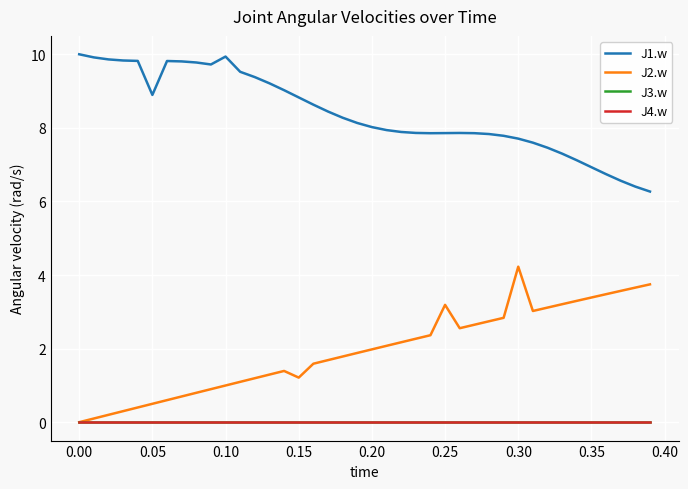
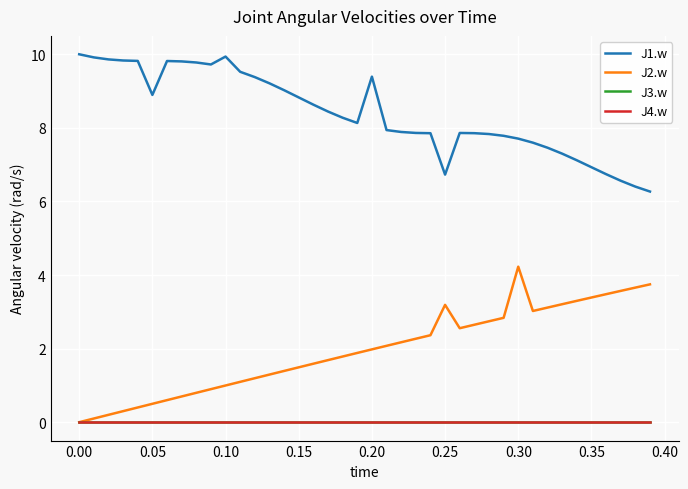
J2.w, 0.15: 1.2 -> 1.5
J1.w, 0.20: 8.0 -> 9.4
J1.w, 0.25: 7.9 -> 6.7
